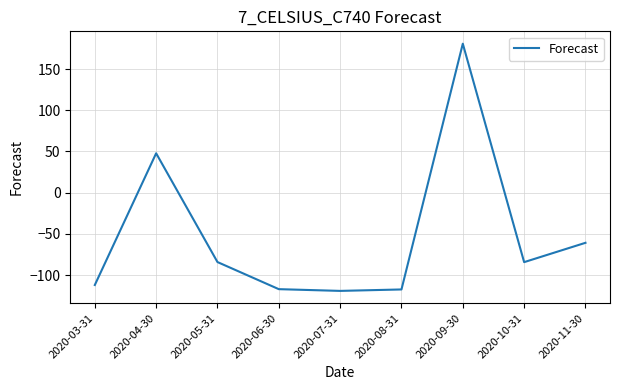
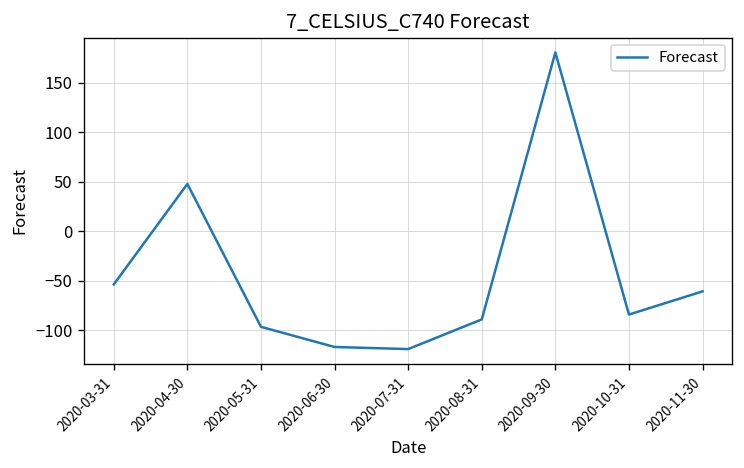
2020-03-31: -110 -> -50
2020-05-31: -80 -> -100
2020-08-31: -120 -> -90
